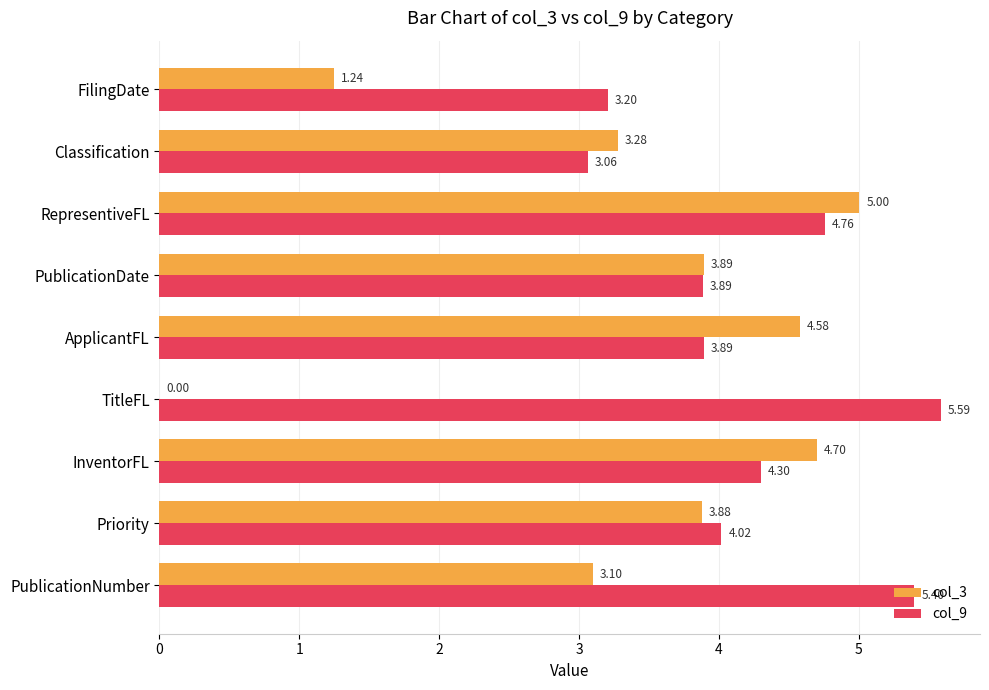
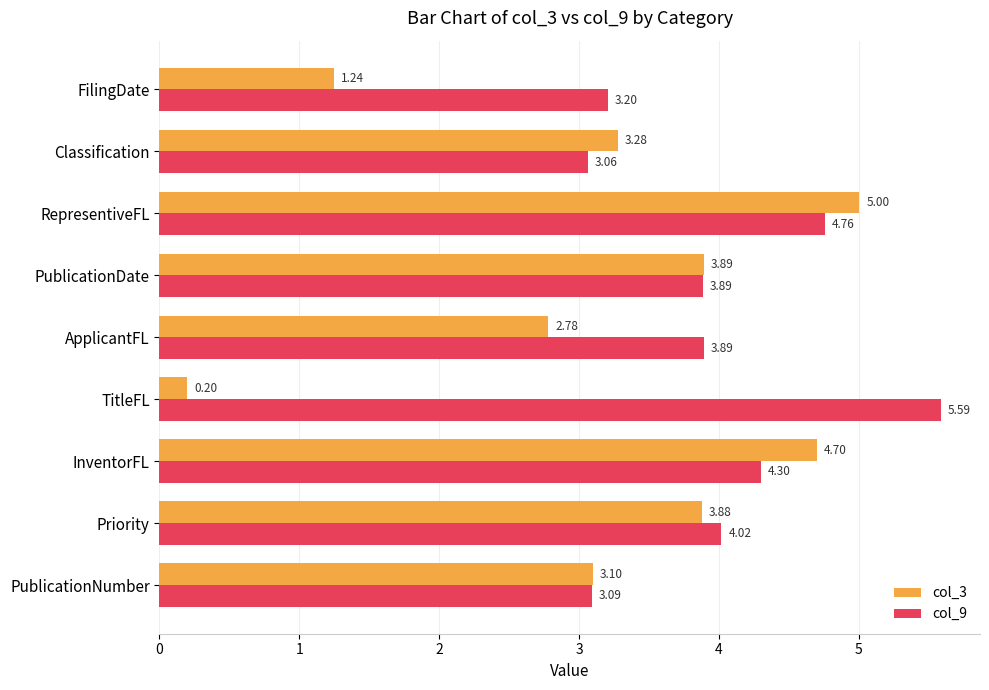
col_3, ApplicantFL: 4.58 -> 2.78
col_3, TitleFL: 0.00 -> 0.20
col_9, PublicationNumber: 5.40 -> 3.09
